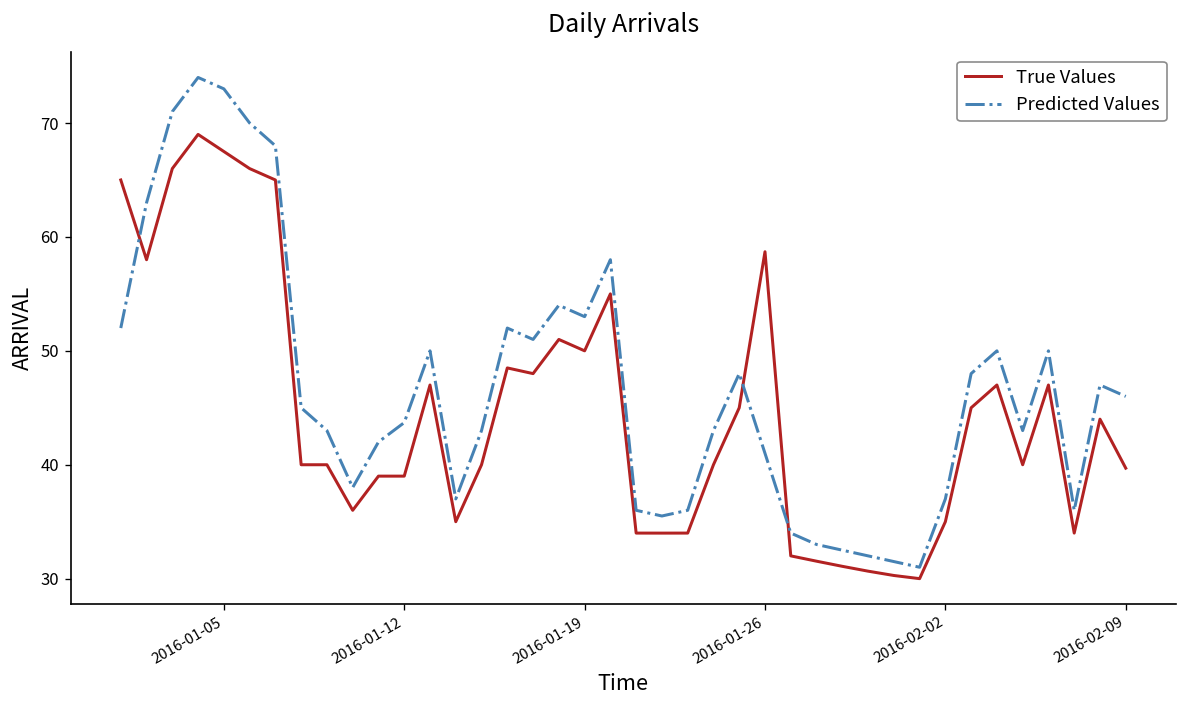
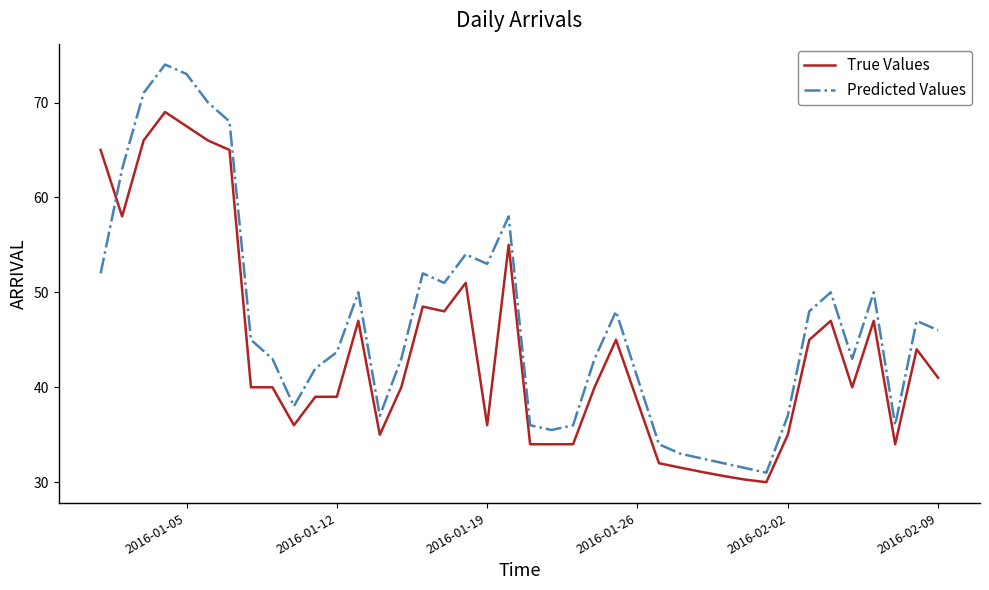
True Values, 2016-01-19: 50 -> 36
True Values, 2016-01-26: 59 -> 39
True Values, 2016-02-09: 40 -> 41
